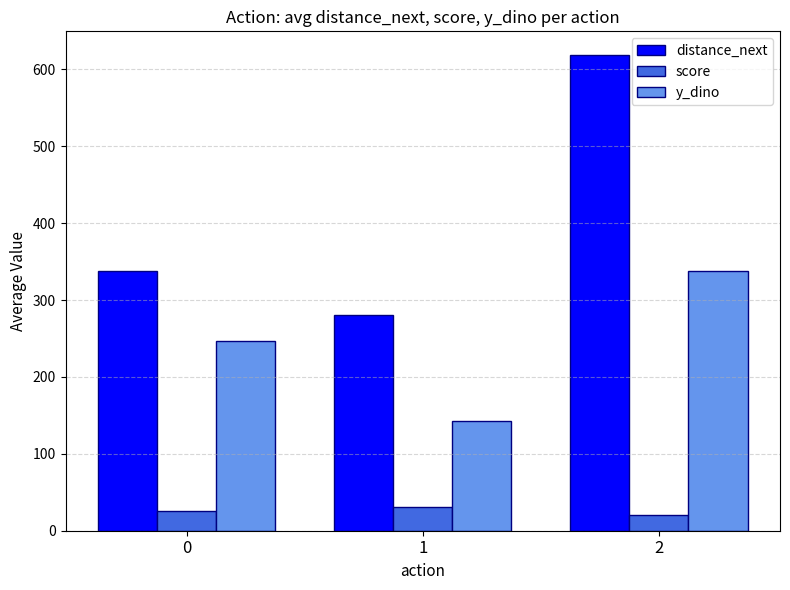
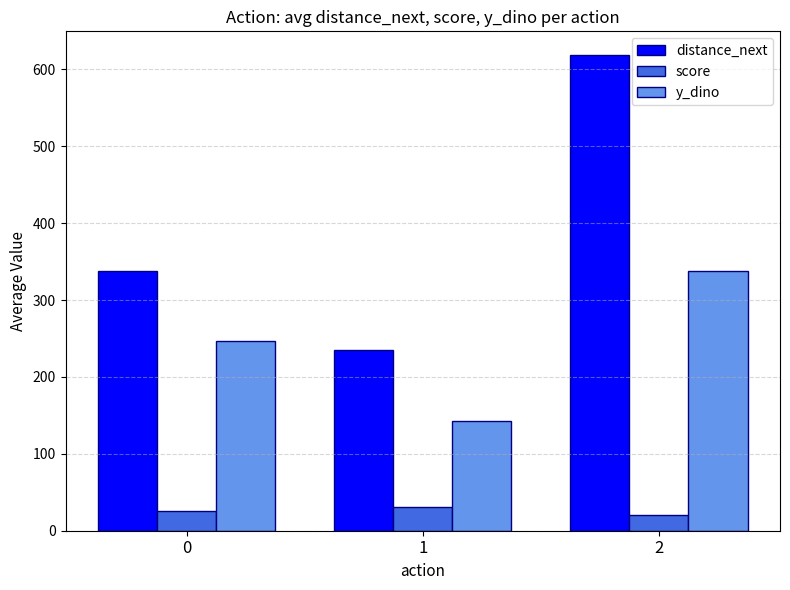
distance_next, 1: 280 -> 230
